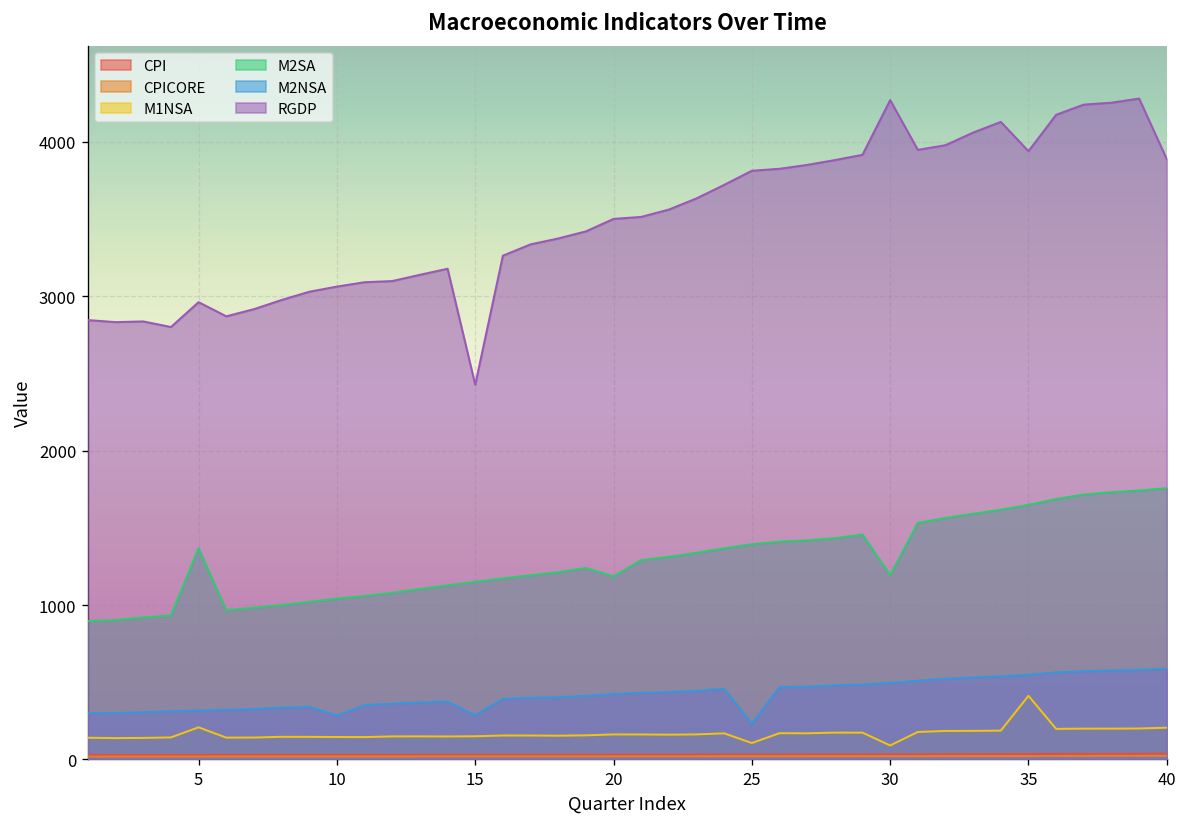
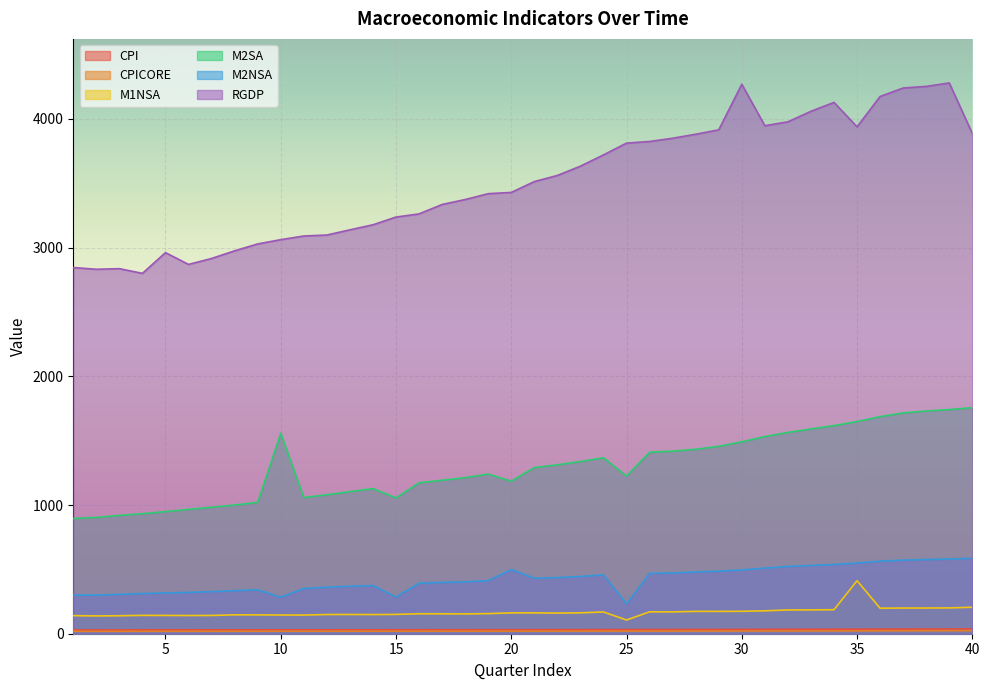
M1NSA, 5: 210 -> 140
M2SA, 5: 1370 -> 950
M2SA, 10: 1040 -> 1560
M2SA, 15: 1150 -> 1050
RGDP, 15: 2430 -> 3240
M2NSA, 20: 420 -> 500
RGDP, 20: 3500 -> 3430
M2SA, 25: 1390 -> 1220
M1NSA, 30: 90 -> 170
M2SA, 30: 1190 -> 1490
